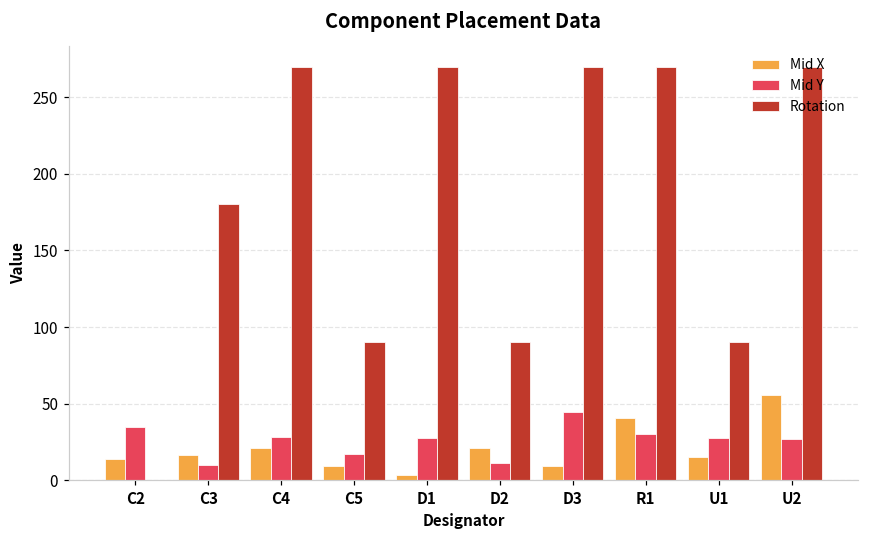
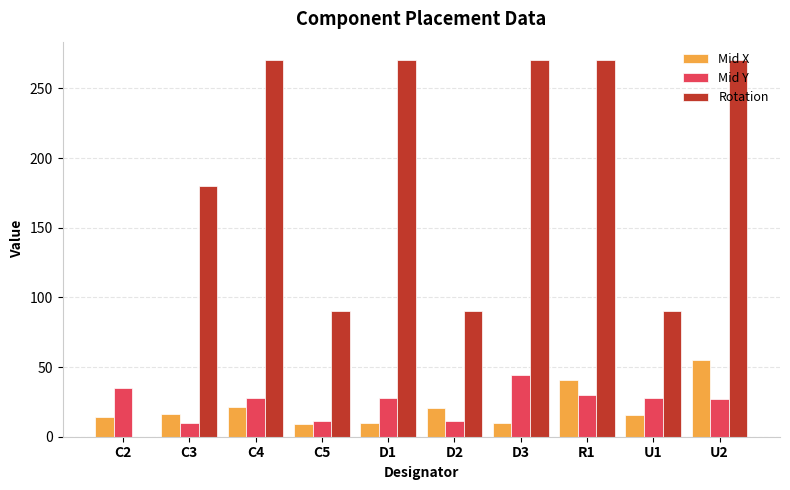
Mid Y, C5: 17 -> 11
Mid X, D1: 4 -> 10
